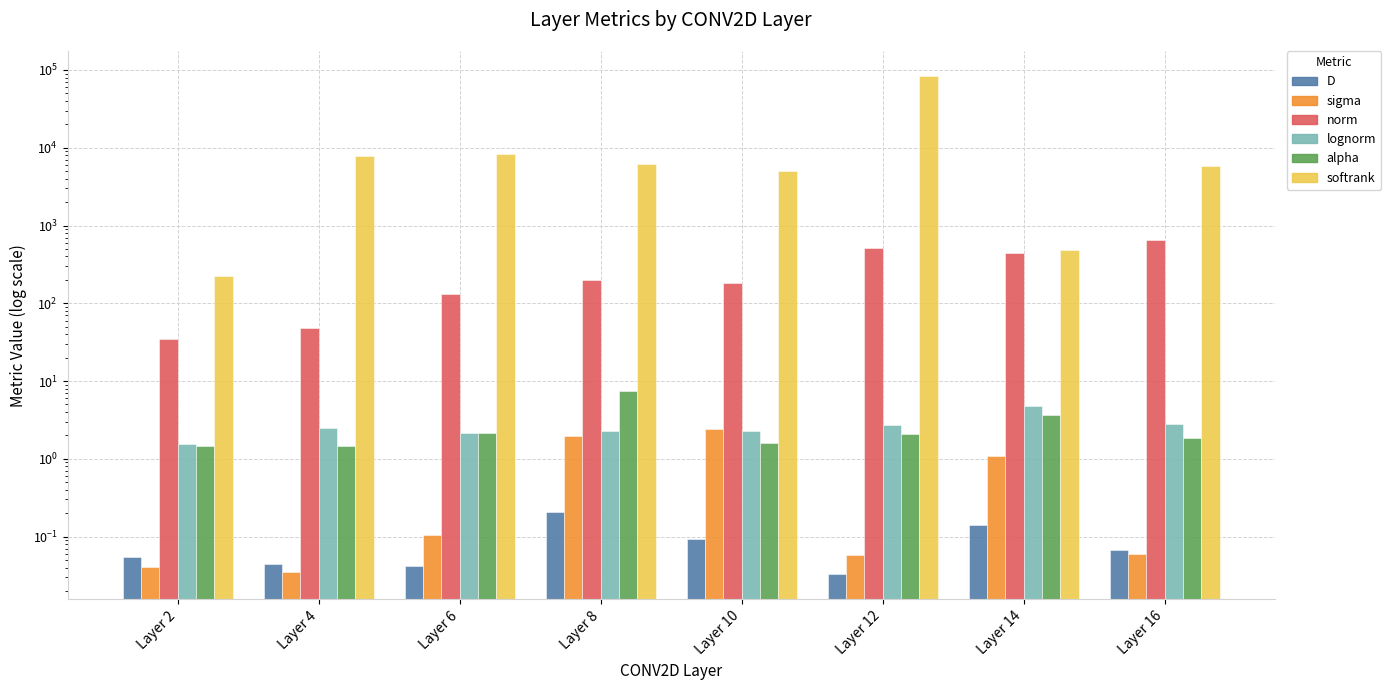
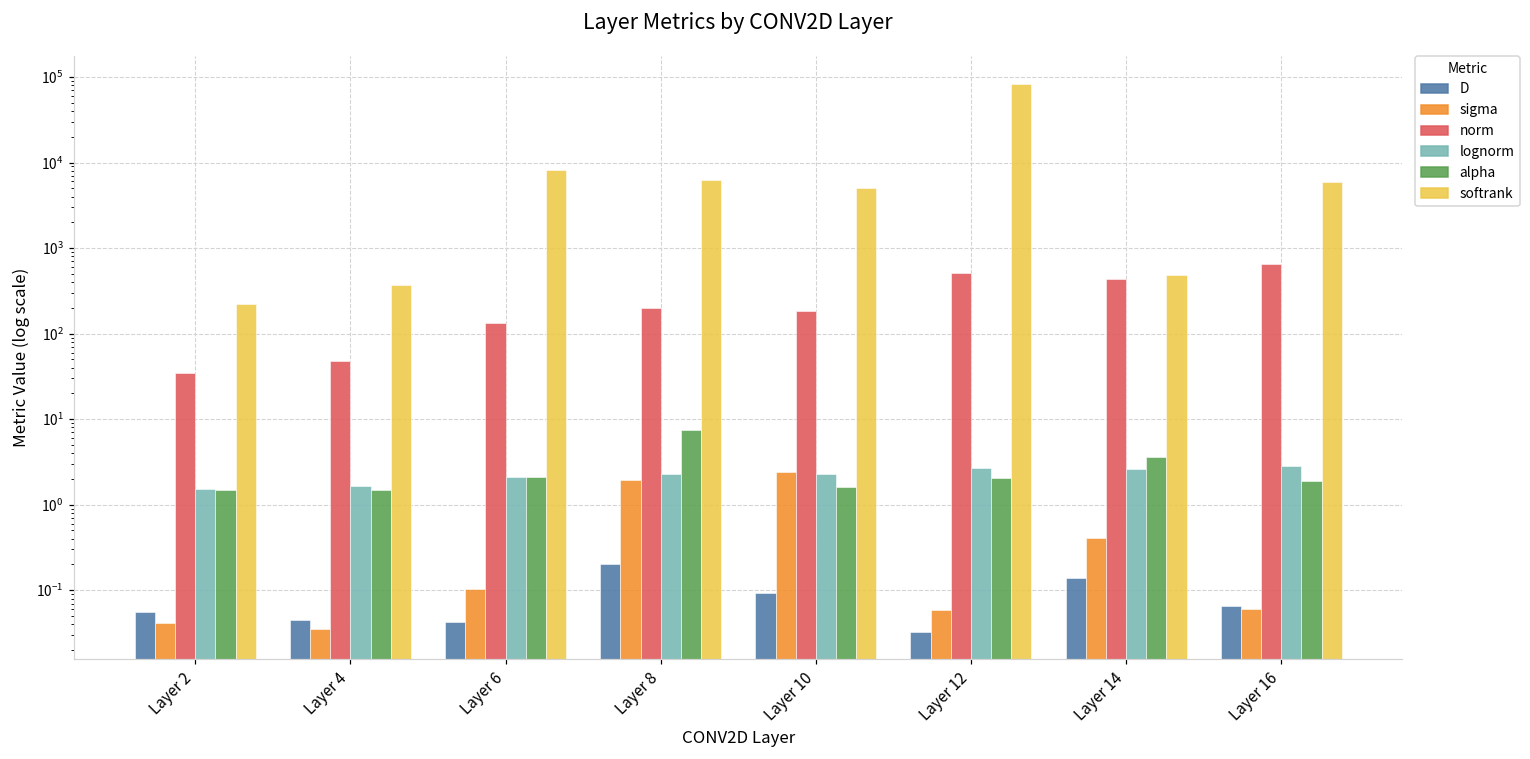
lognorm, Layer 4: 2.5 -> 1.7
softrank, Layer 4: 8000 -> 400
sigma, Layer 14: 1.1 -> 0.4
lognorm, Layer 14: 5 -> 2.6
